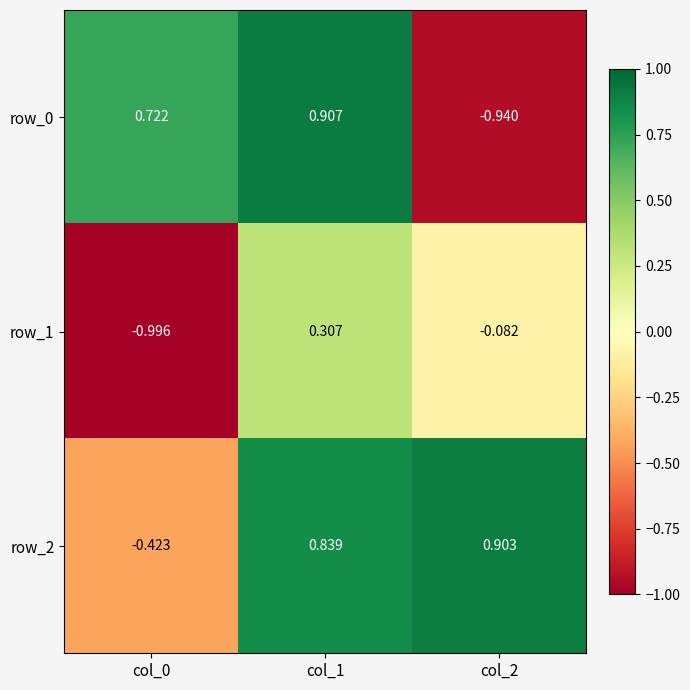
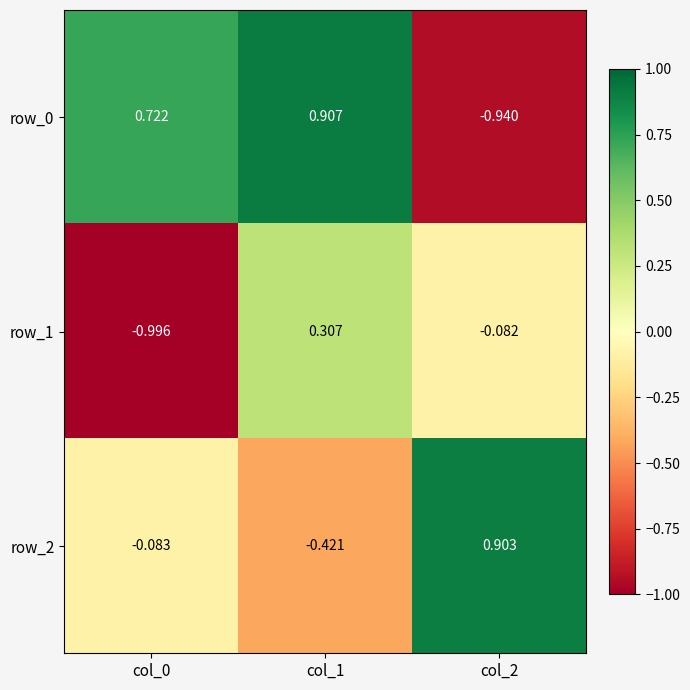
row_2, col_0: -0.423 -> -0.083
row_2, col_1: 0.839 -> -0.421
